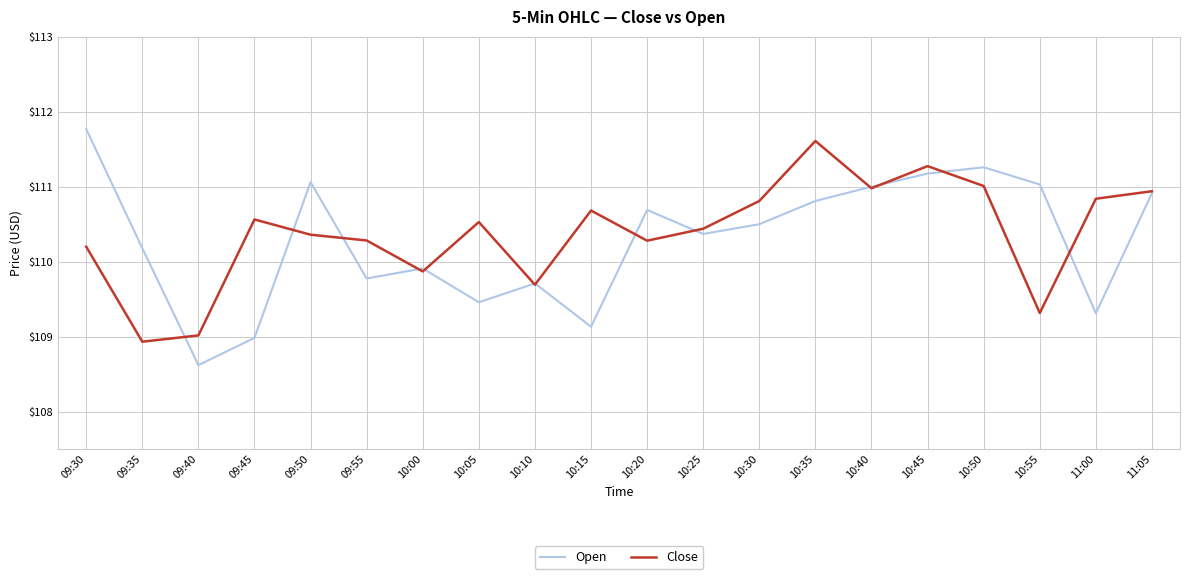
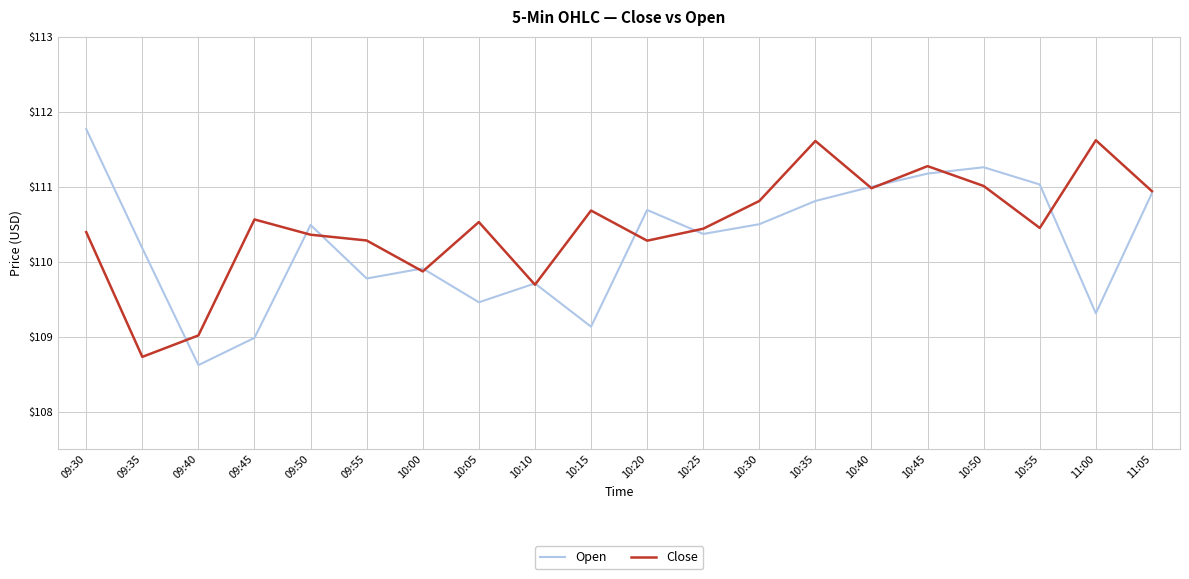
Close, 09:30: $110.2 -> $110.4
Close, 09:35: $108.9 -> $108.7
Open, 09:50: $111.1 -> $110.5
Close, 10:55: $109.3 -> $110.4
Close, 11:00: $110.8 -> $111.6
